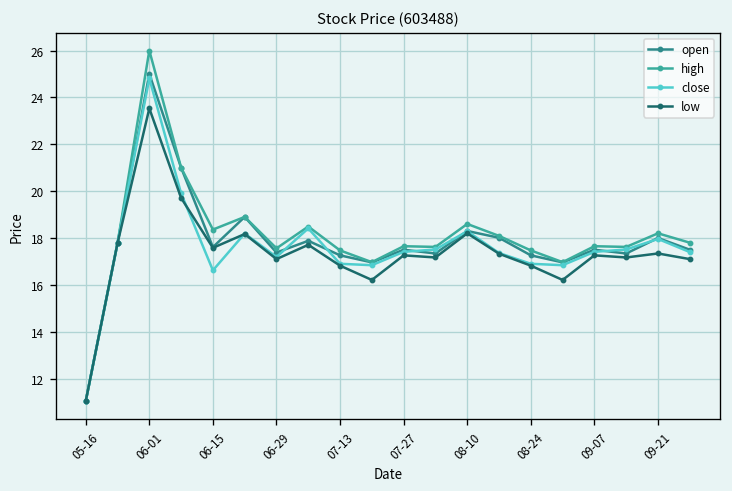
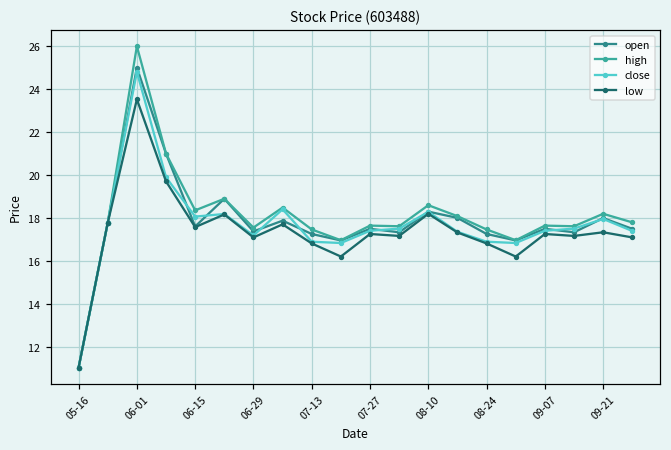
close, 06-15: 16.6 -> 18.1
